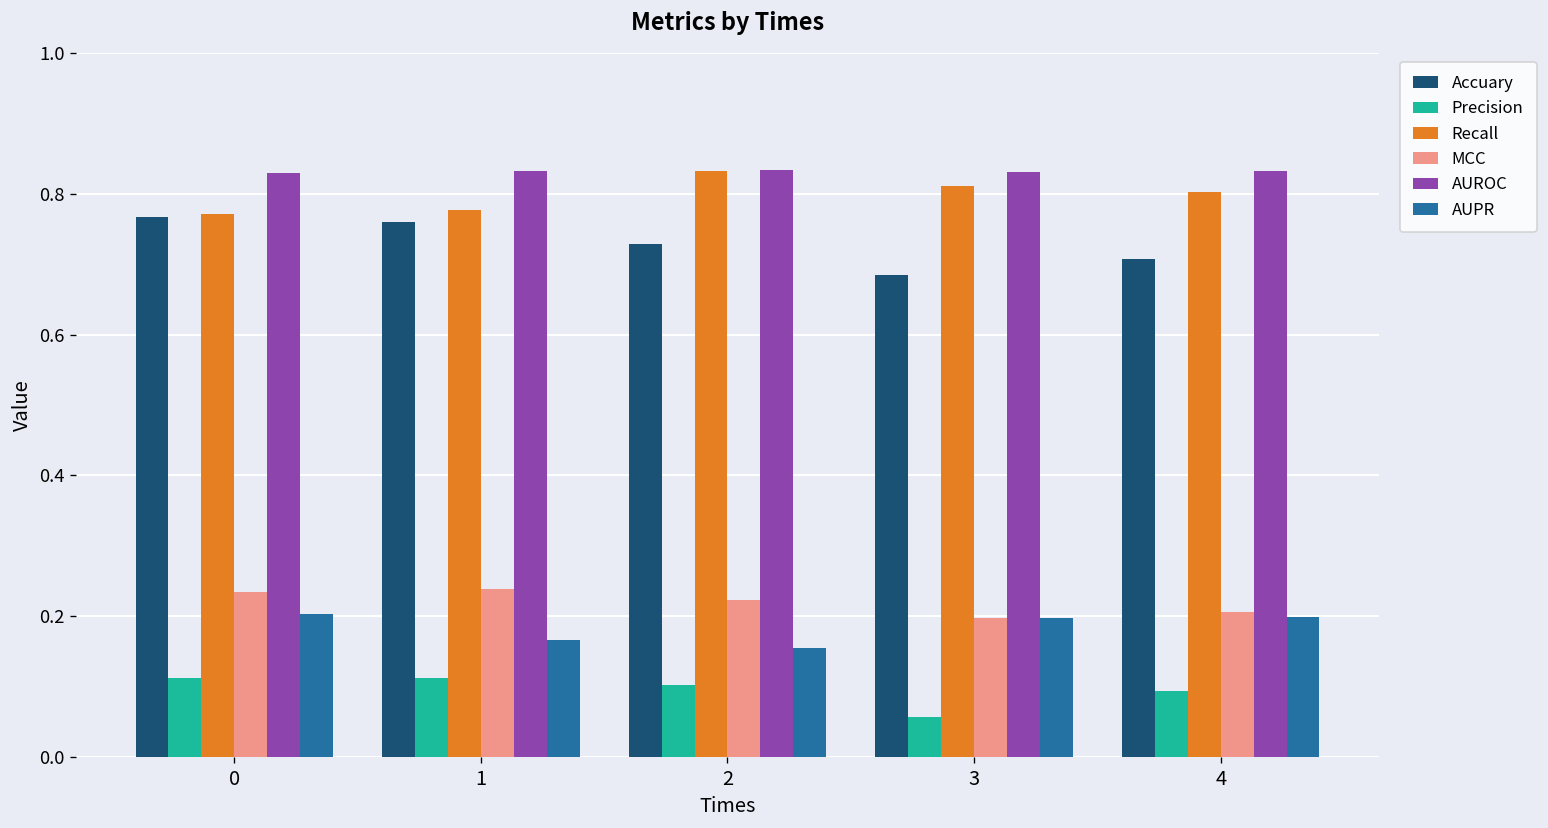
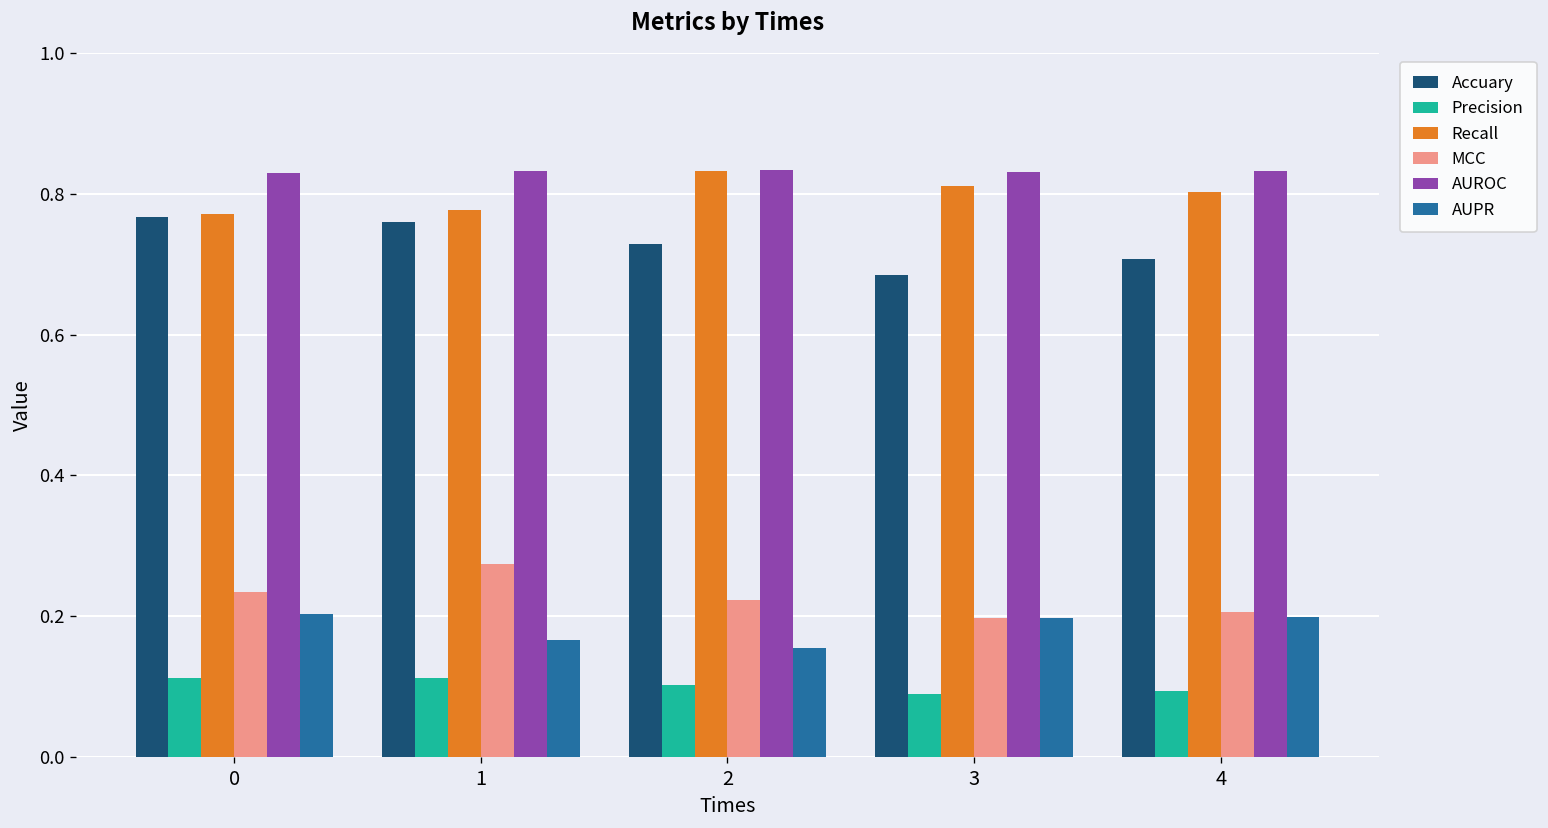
MCC, 1: 0.24 -> 0.27
Precision, 3: 0.06 -> 0.09
